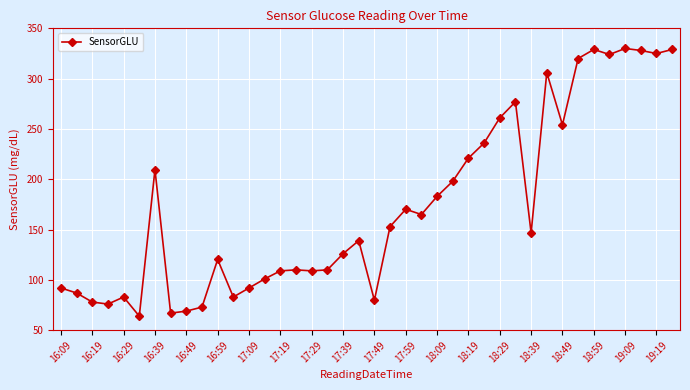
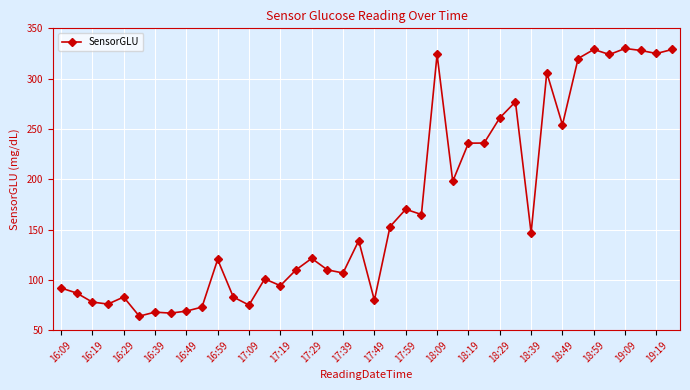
16:39: 210 -> 68
17:09: 92 -> 75
17:19: 109 -> 94
17:29: 109 -> 121
17:39: 126 -> 107
18:09: 183 -> 324
18:19: 221 -> 236
